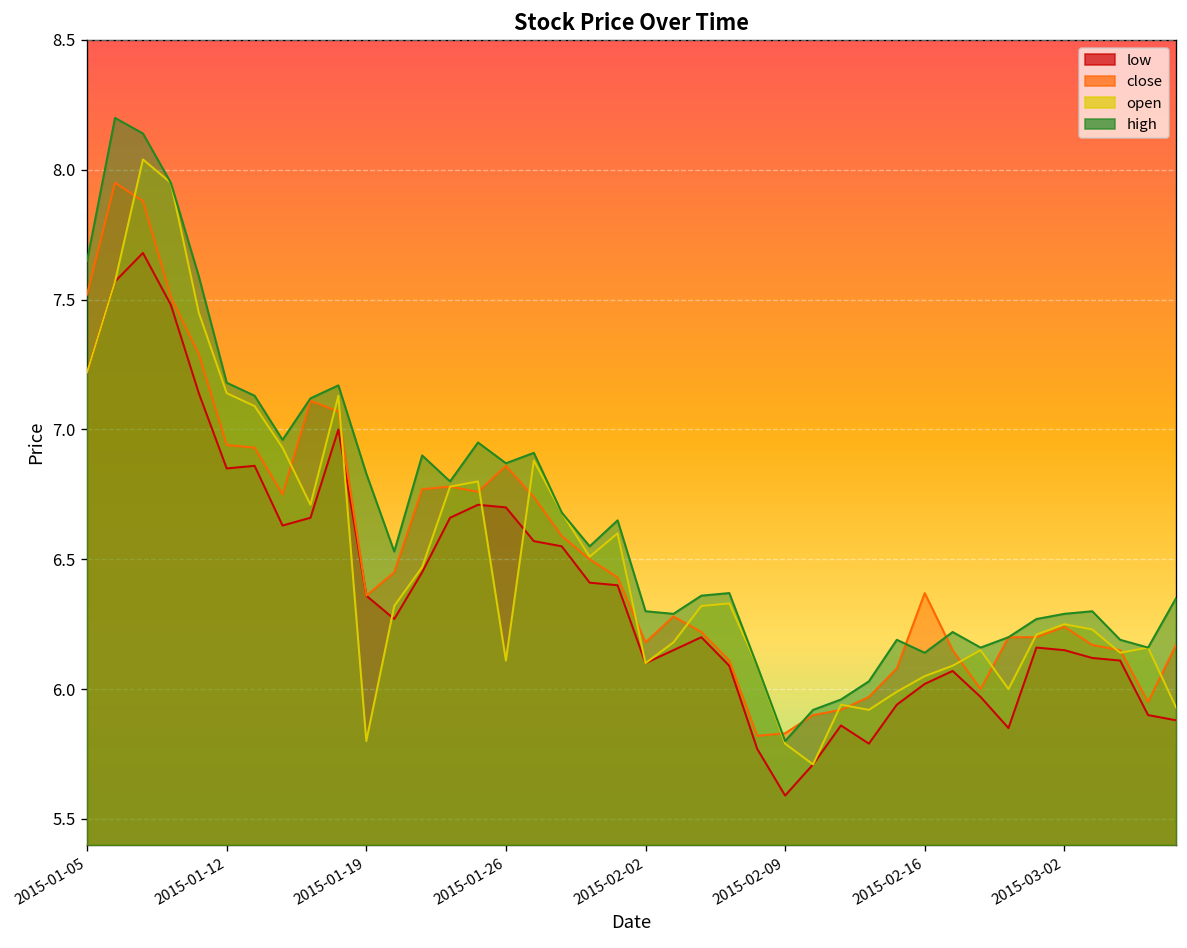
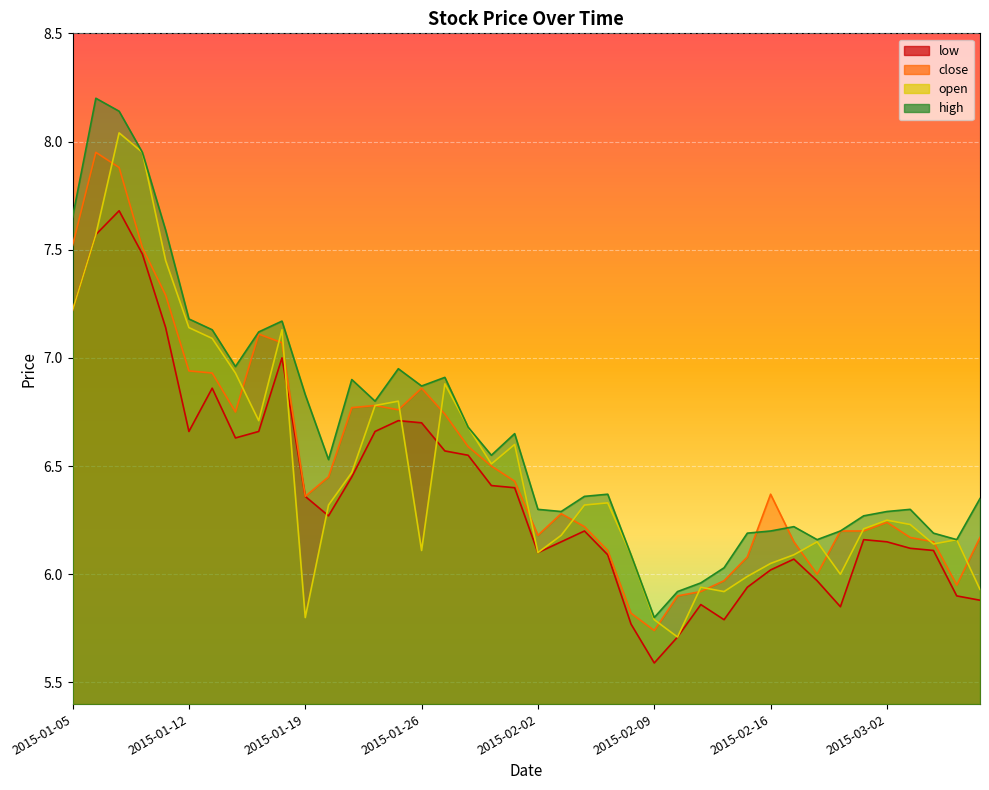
low, 2015-01-12: 6.85 -> 6.66
close, 2015-02-09: 5.83 -> 5.74
high, 2015-02-16: 6.14 -> 6.20
